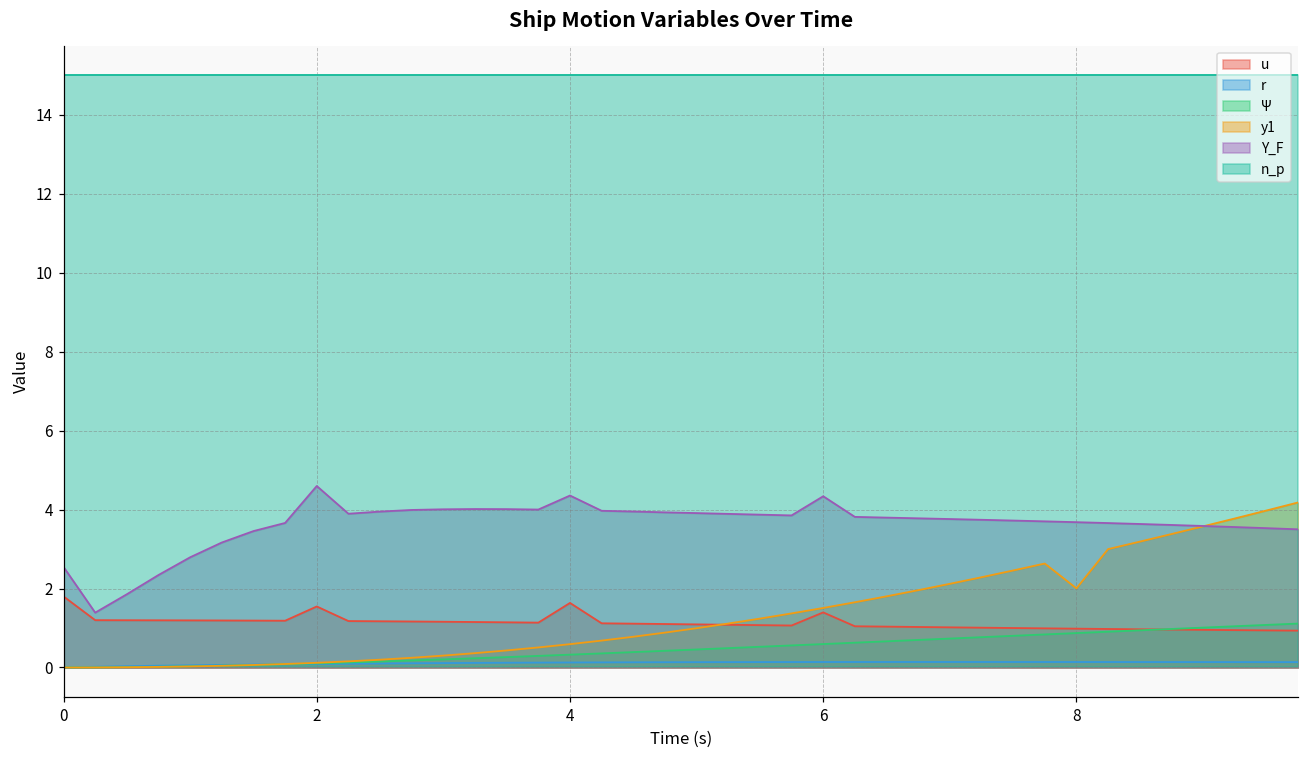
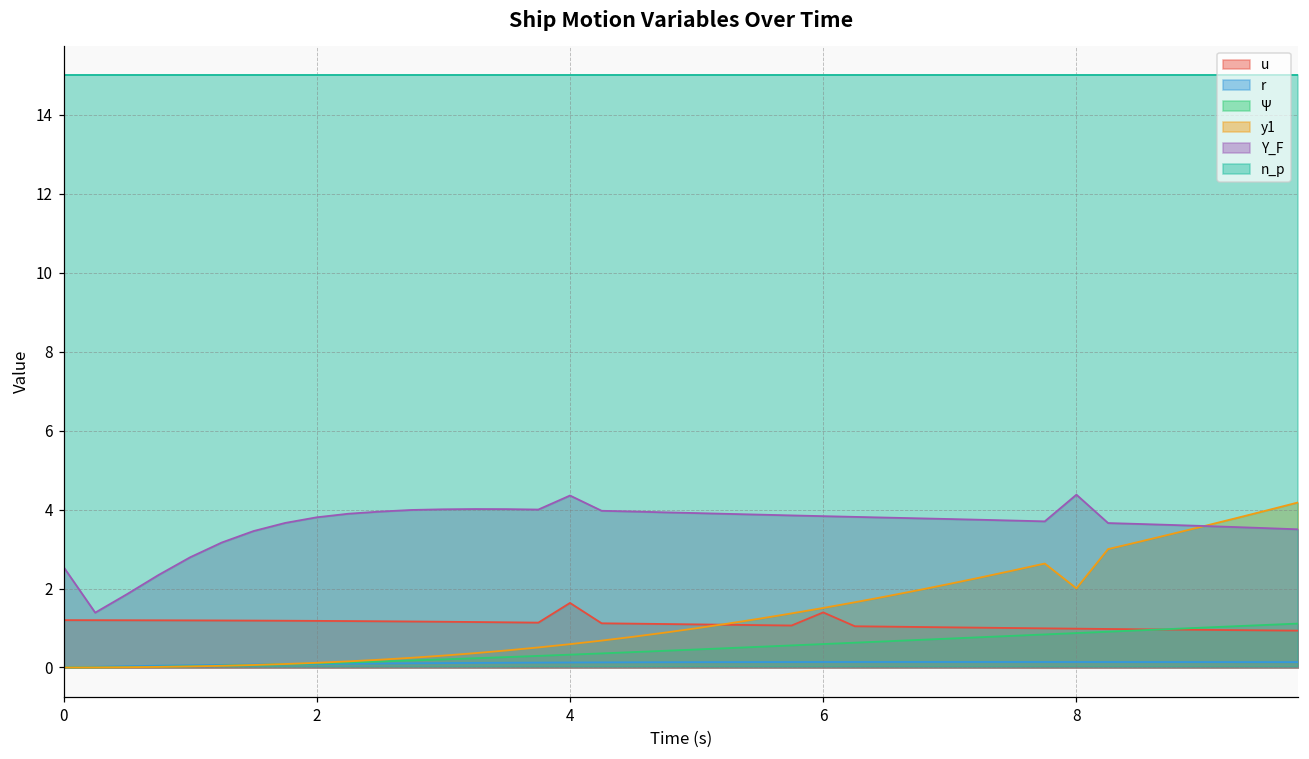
u, 0: 1.8 -> 1.2
u, 2: 1.5 -> 1.2
Y_F, 2: 4.6 -> 3.8
Y_F, 6: 4.3 -> 3.8
Y_F, 8: 3.7 -> 4.4
